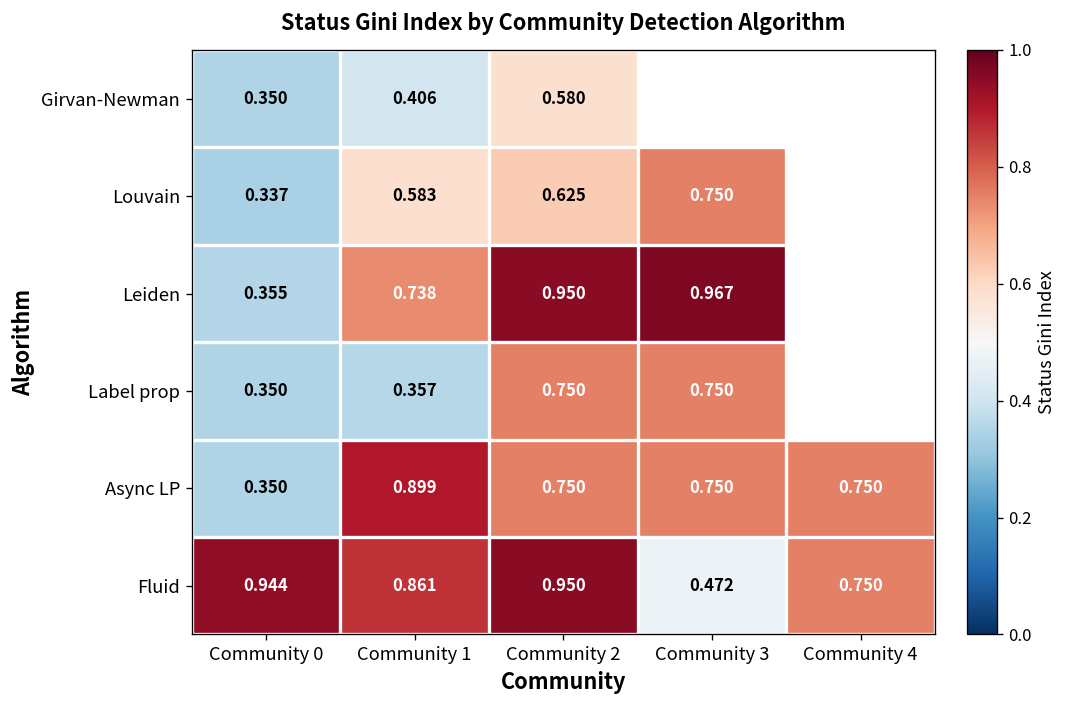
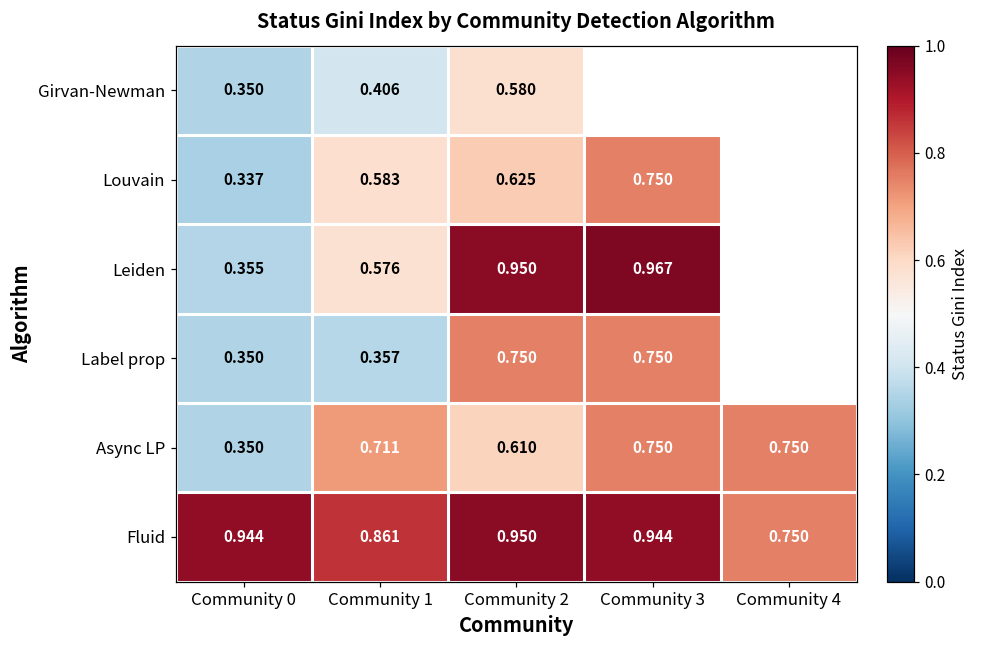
Leiden, Community 1: 0.738 -> 0.576
Async LP, Community 1: 0.899 -> 0.711
Async LP, Community 2: 0.750 -> 0.610
Fluid, Community 3: 0.472 -> 0.944
